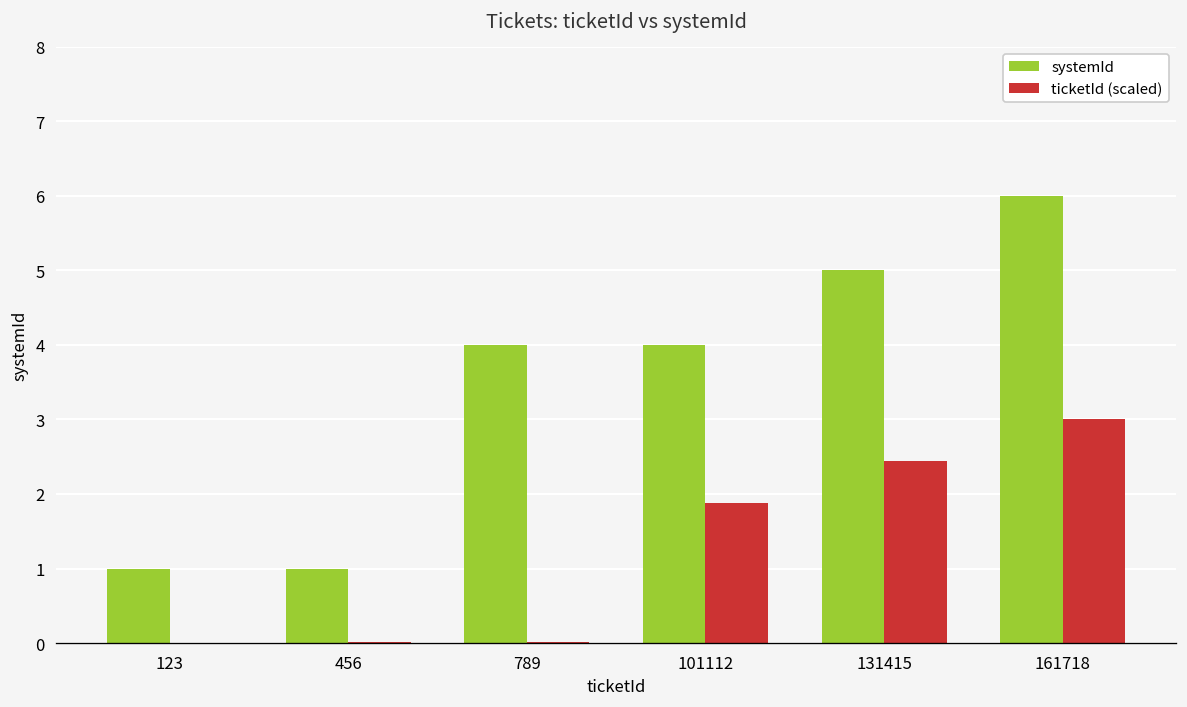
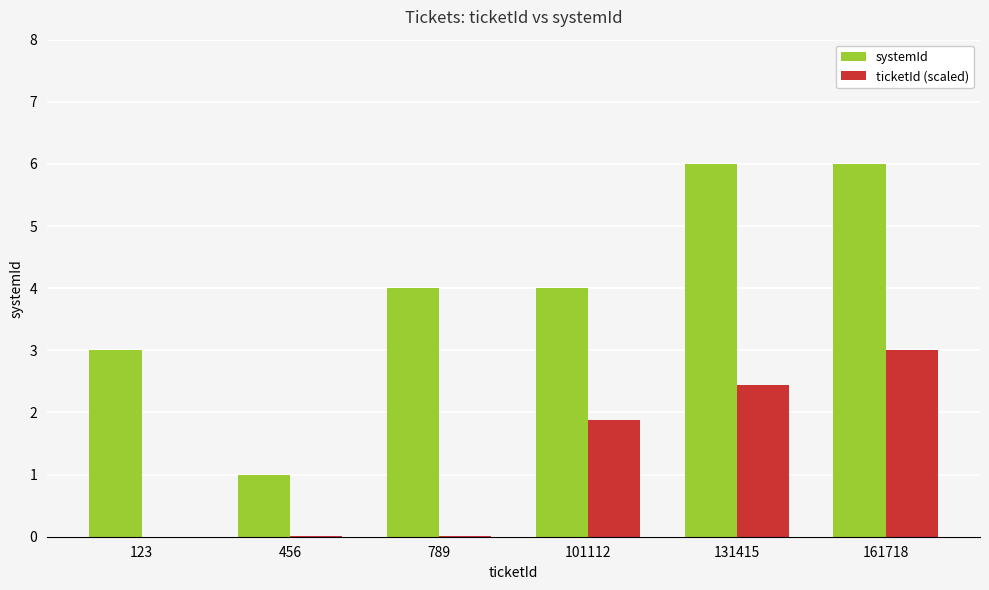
systemId, 123: 1 -> 3
systemId, 131415: 5 -> 6
